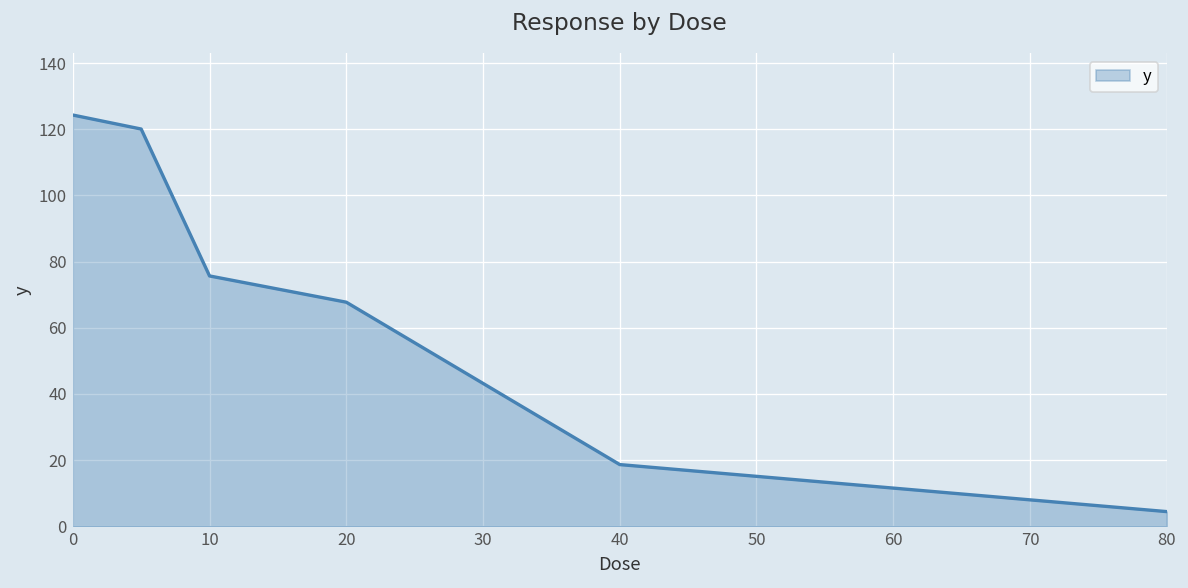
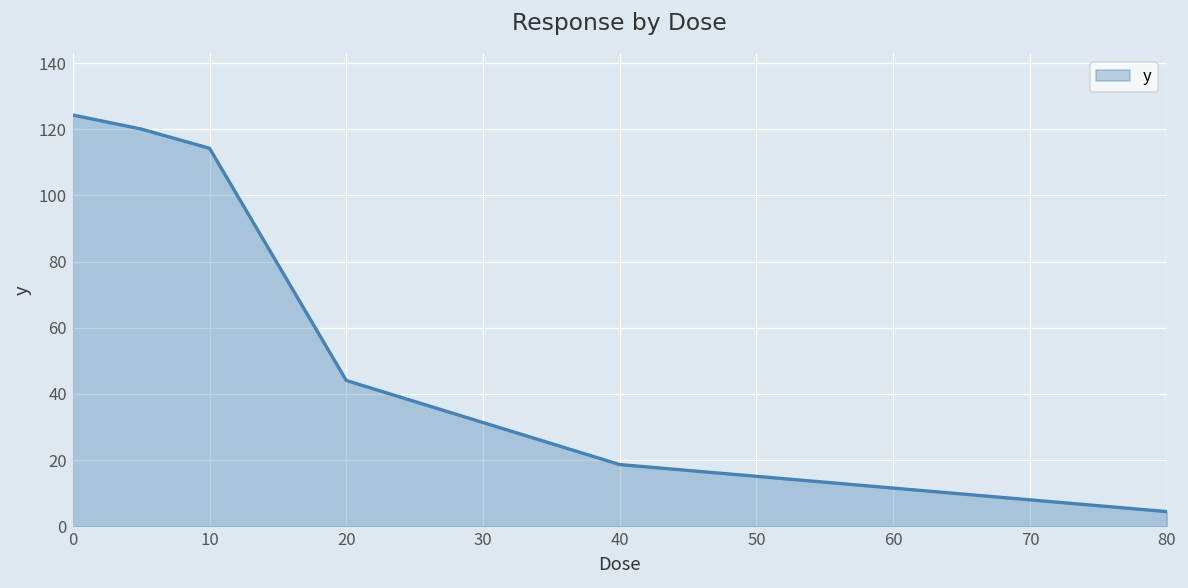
10: 76 -> 114
20: 68 -> 44
